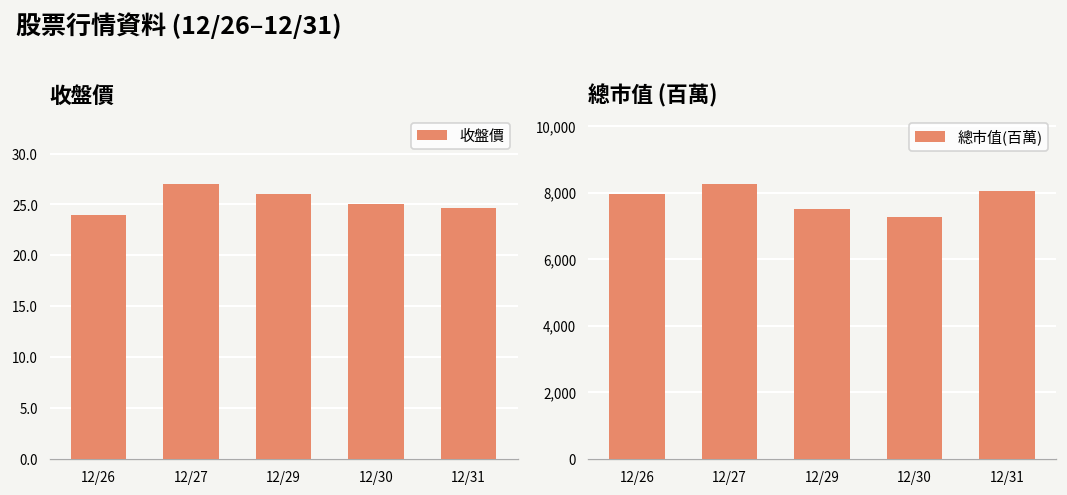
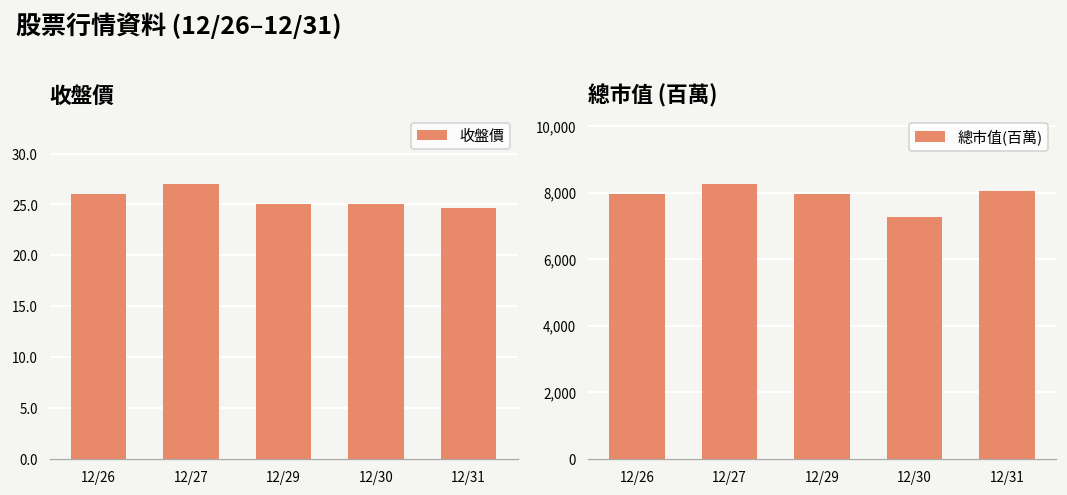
收盤價, 12/26: 24 -> 26
收盤價, 12/29: 26 -> 25
總市值 (百萬), 12/29: 7,500 -> 8,000
